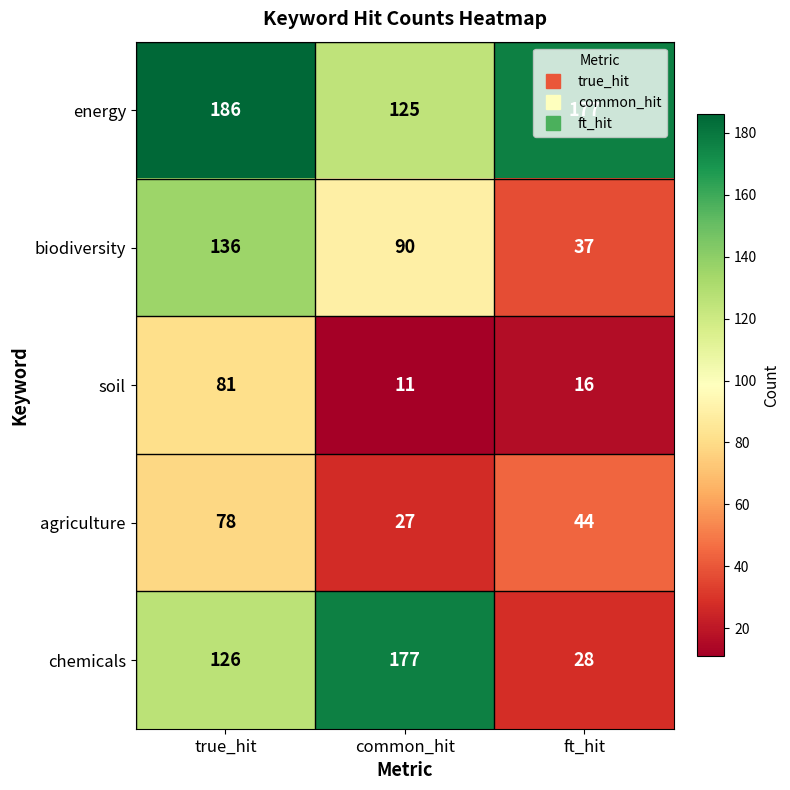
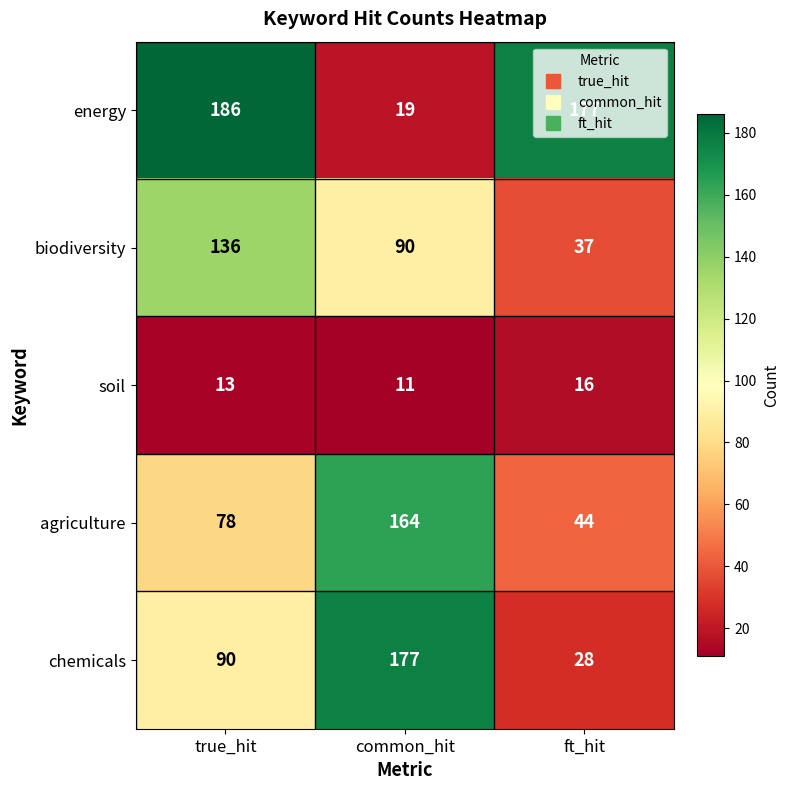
energy, common_hit: 125 -> 19
soil, true_hit: 81 -> 13
agriculture, common_hit: 27 -> 164
chemicals, true_hit: 126 -> 90
